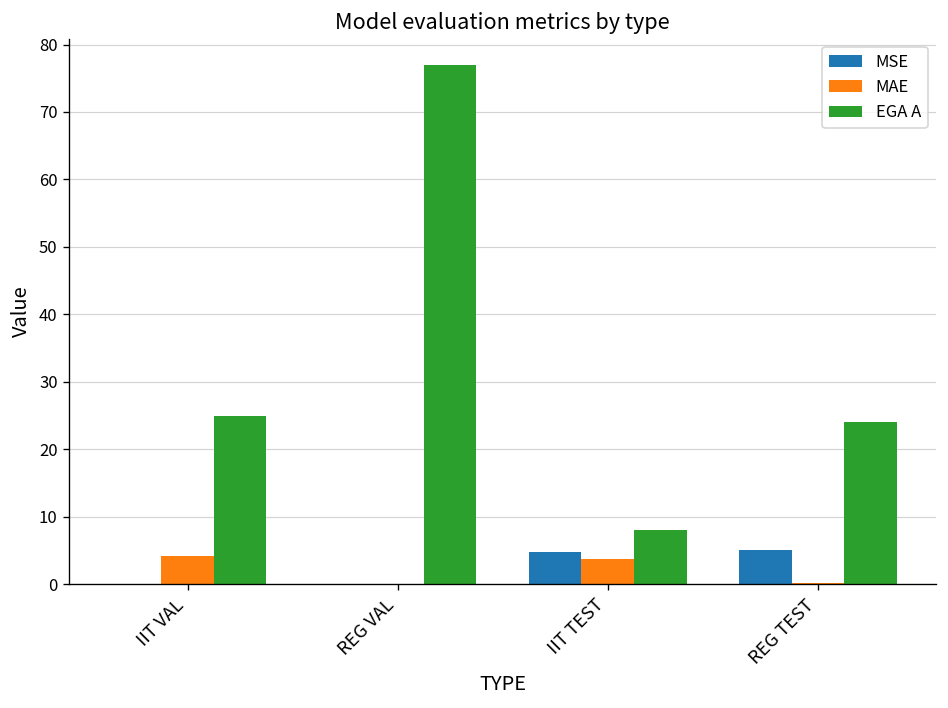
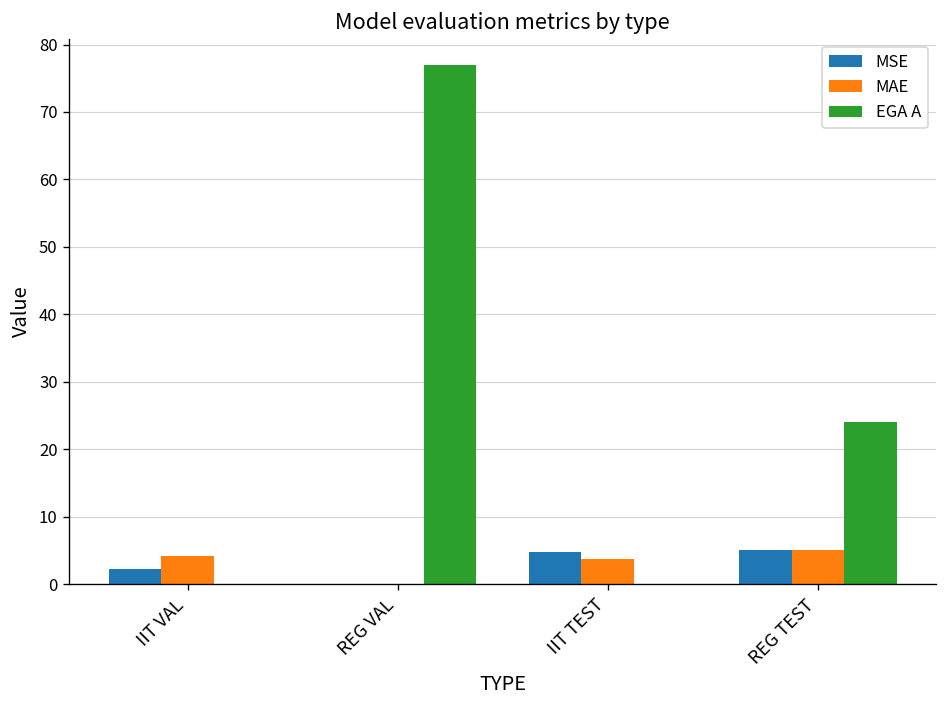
MSE, IIT VAL: 0 -> 2
EGA A, IIT VAL: 25 -> 0
EGA A, IIT TEST: 8 -> 0
MAE, REG TEST: 0 -> 5
